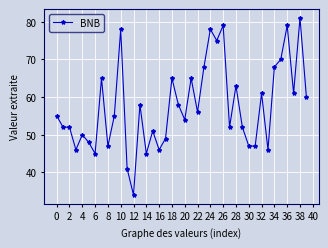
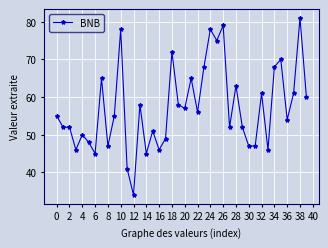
18: 65 -> 72
20: 54 -> 57
36: 79 -> 54
